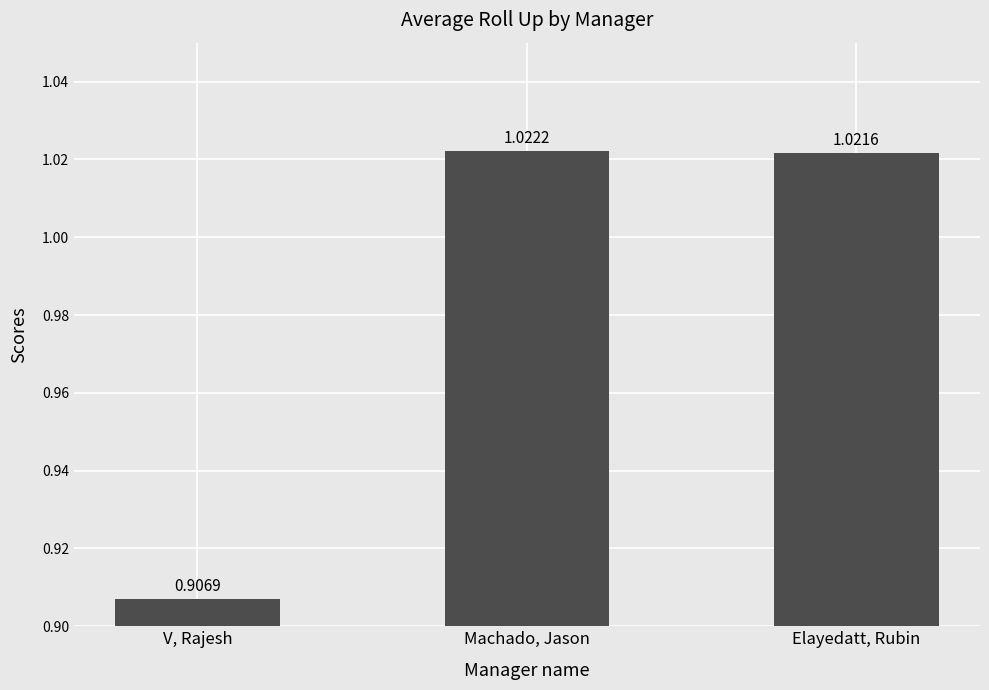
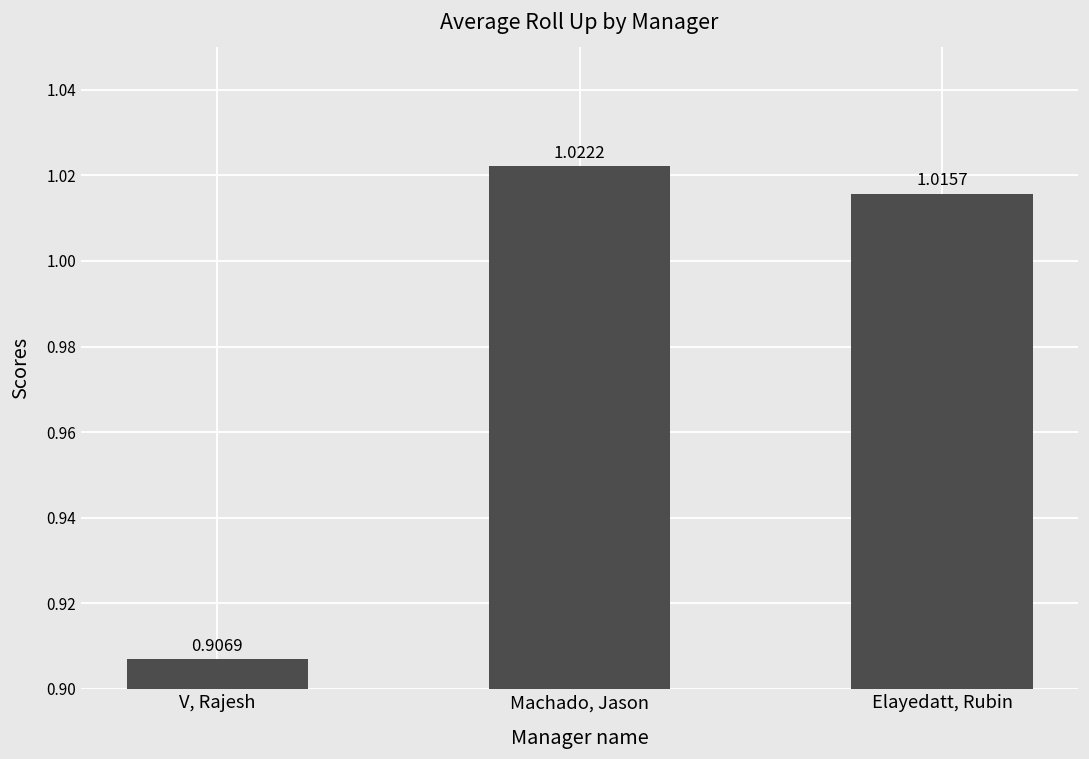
Elayedatt, Rubin: 1.0216 -> 1.0157
